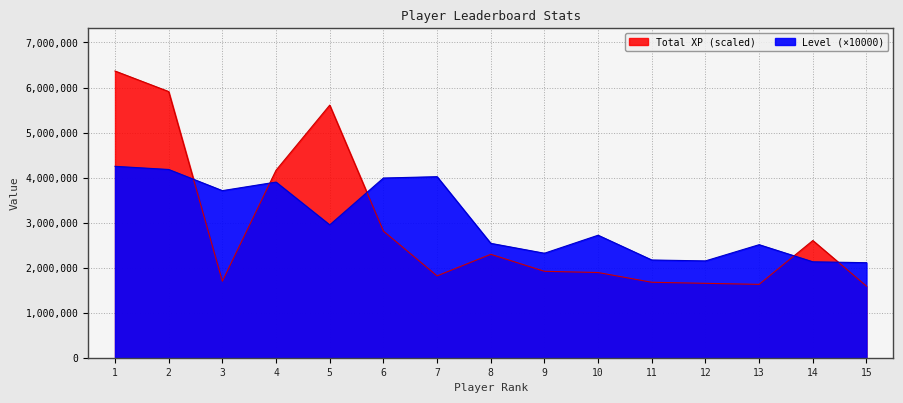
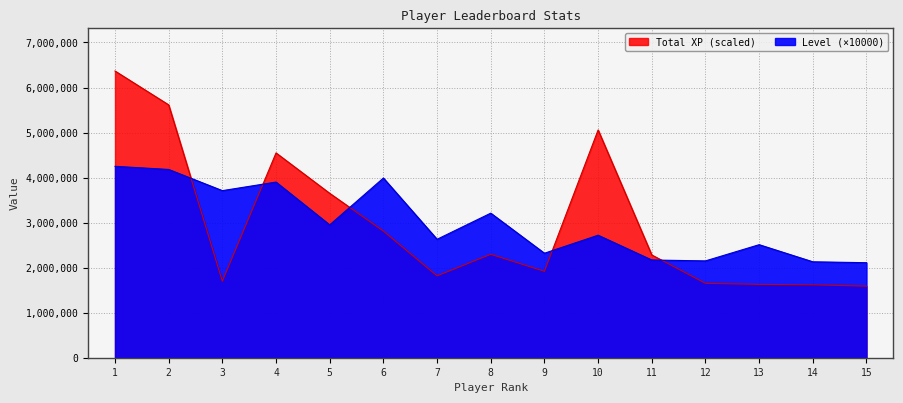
Total XP (scaled), 2: 5,900,000 -> 5,600,000
Total XP (scaled), 4: 4,200,000 -> 4,500,000
Total XP (scaled), 5: 5,600,000 -> 3,700,000
Level (×10000), 7: 4,000,000 -> 2,600,000
Level (×10000), 8: 2,500,000 -> 3,200,000
Total XP (scaled), 10: 1,900,000 -> 5,100,000
Total XP (scaled), 11: 1,700,000 -> 2,300,000
Total XP (scaled), 14: 2,600,000 -> 1,600,000
